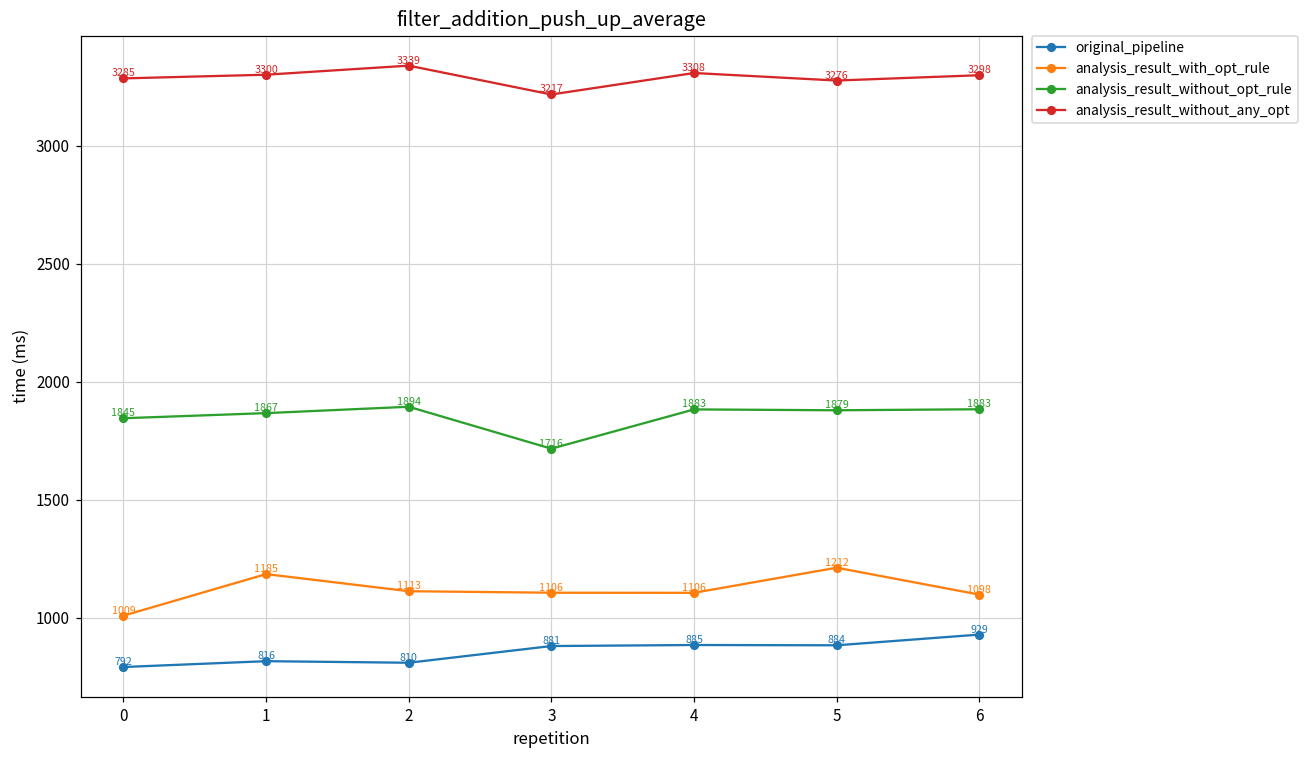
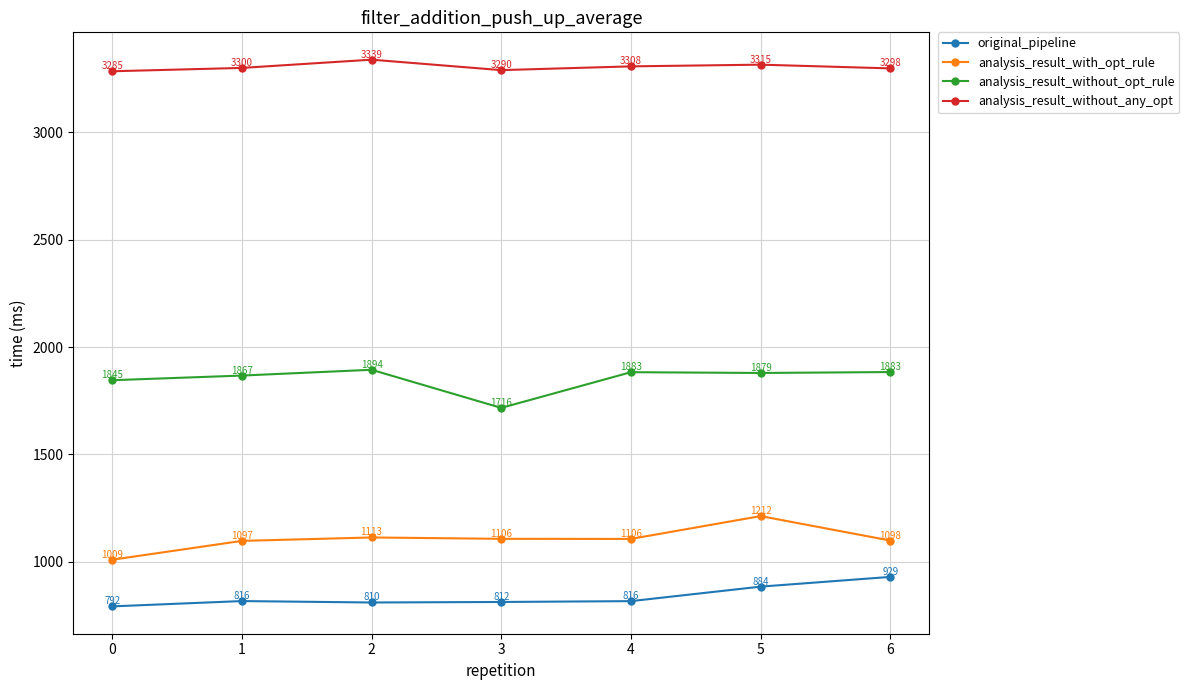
analysis_result_with_opt_rule, 1: 1185 -> 1097
original_pipeline, 3: 881 -> 812
analysis_result_without_any_opt, 3: 3217 -> 3290
original_pipeline, 4: 885 -> 816
analysis_result_without_any_opt, 5: 3276 -> 3315
